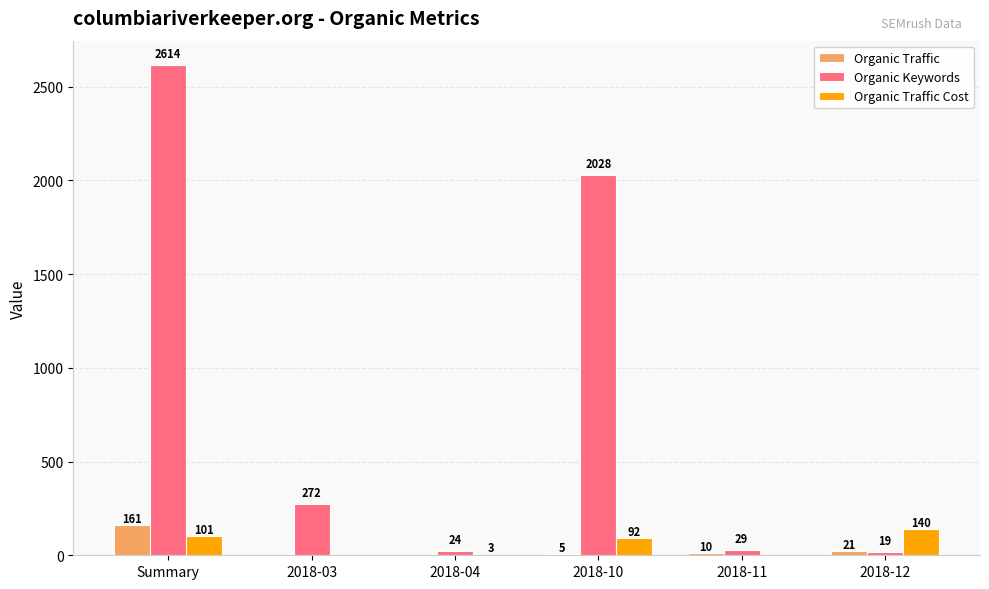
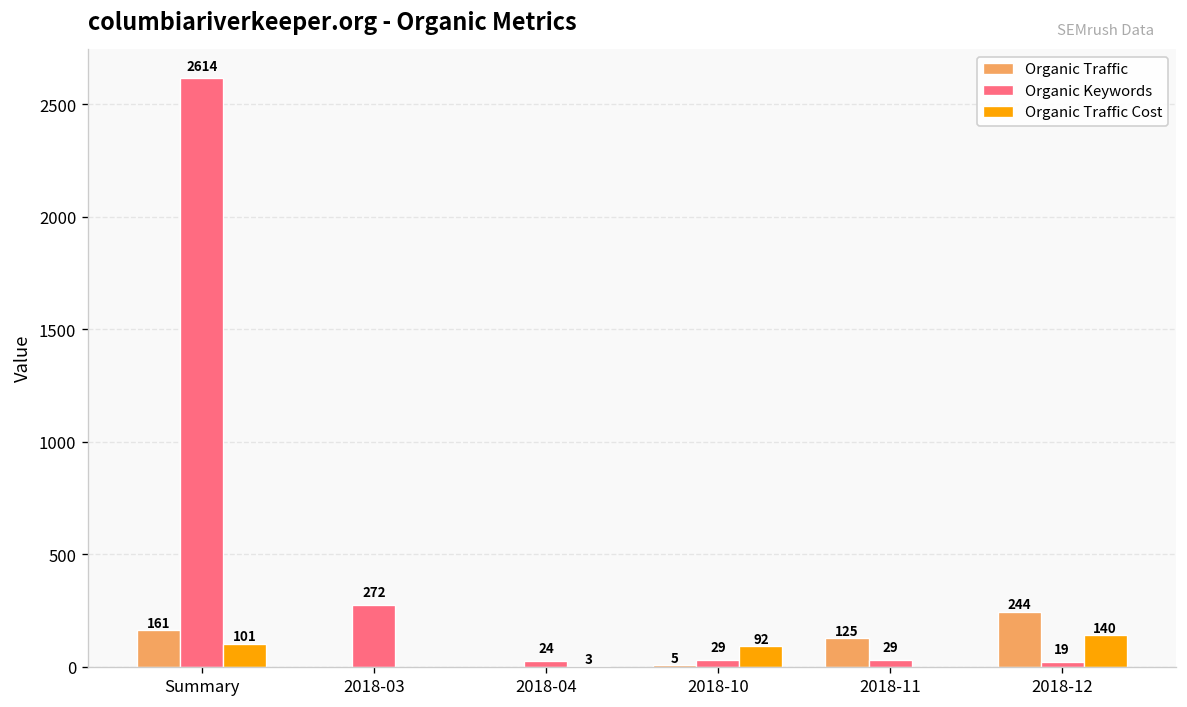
Organic Keywords, 2018-10: 2028 -> 29
Organic Traffic, 2018-11: 10 -> 125
Organic Traffic, 2018-12: 21 -> 244
